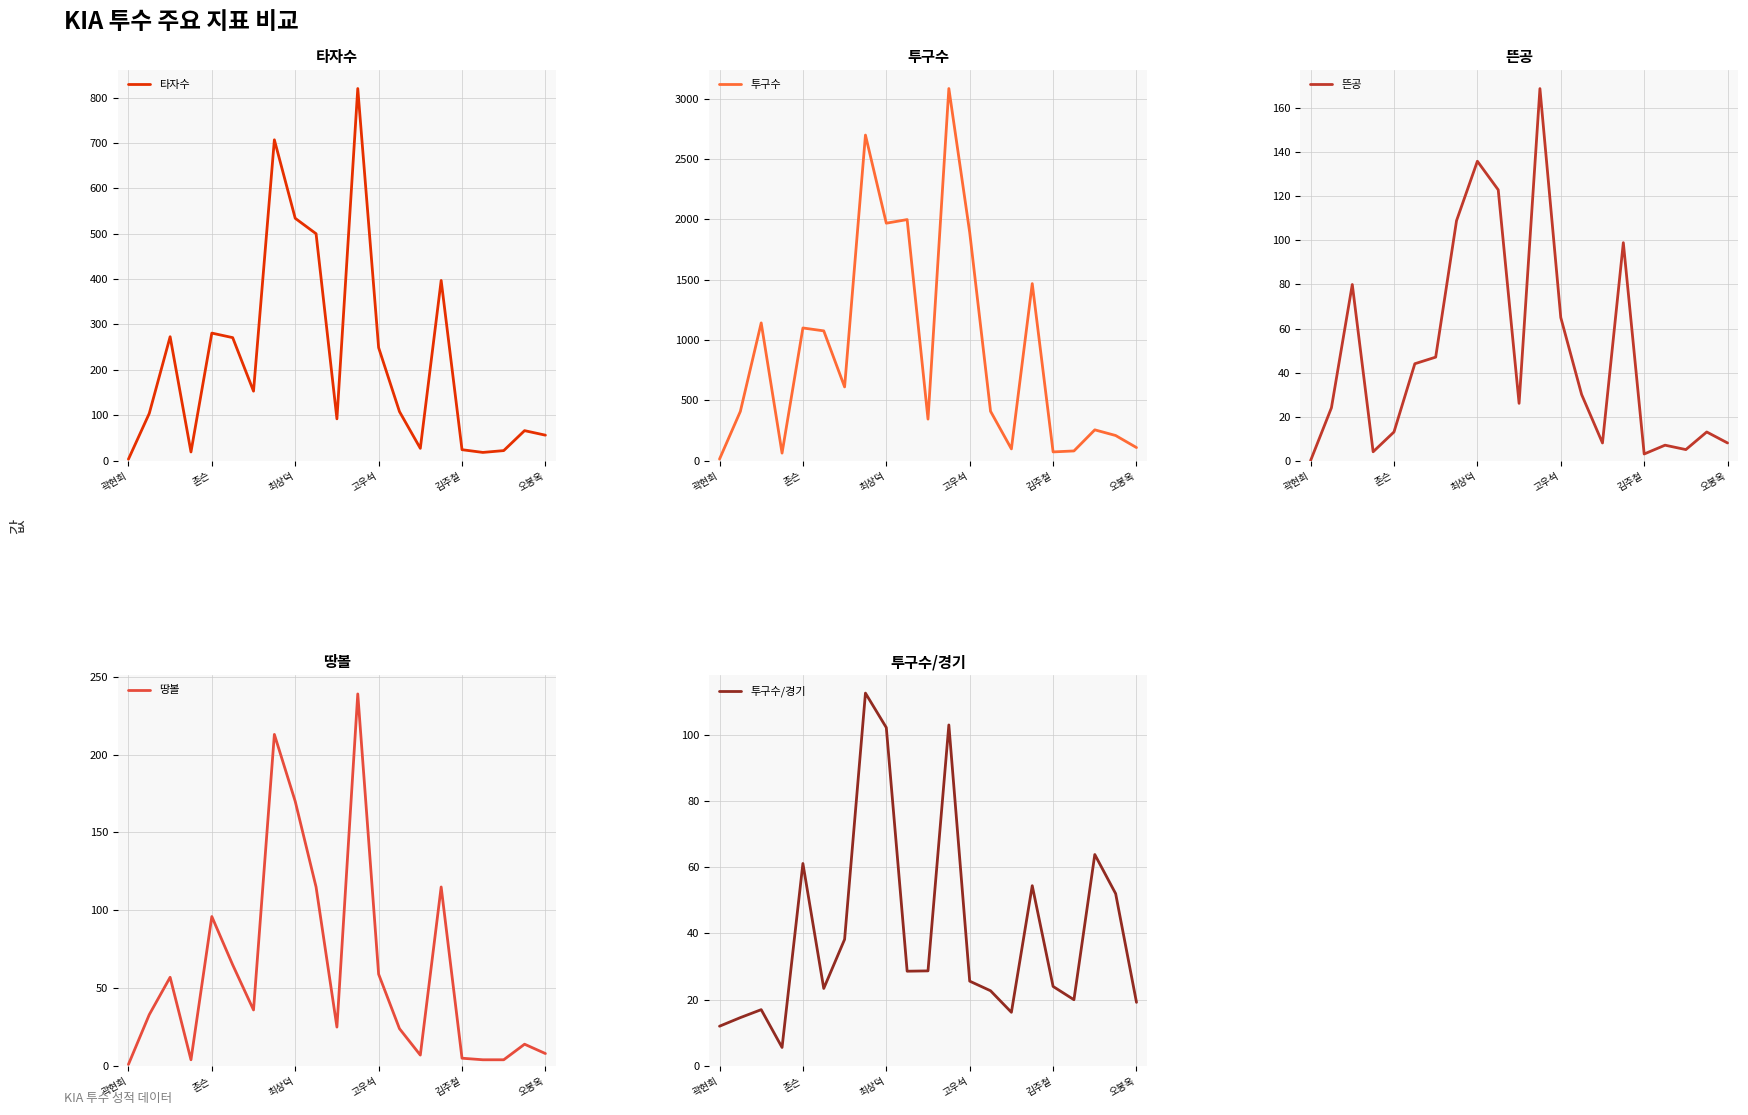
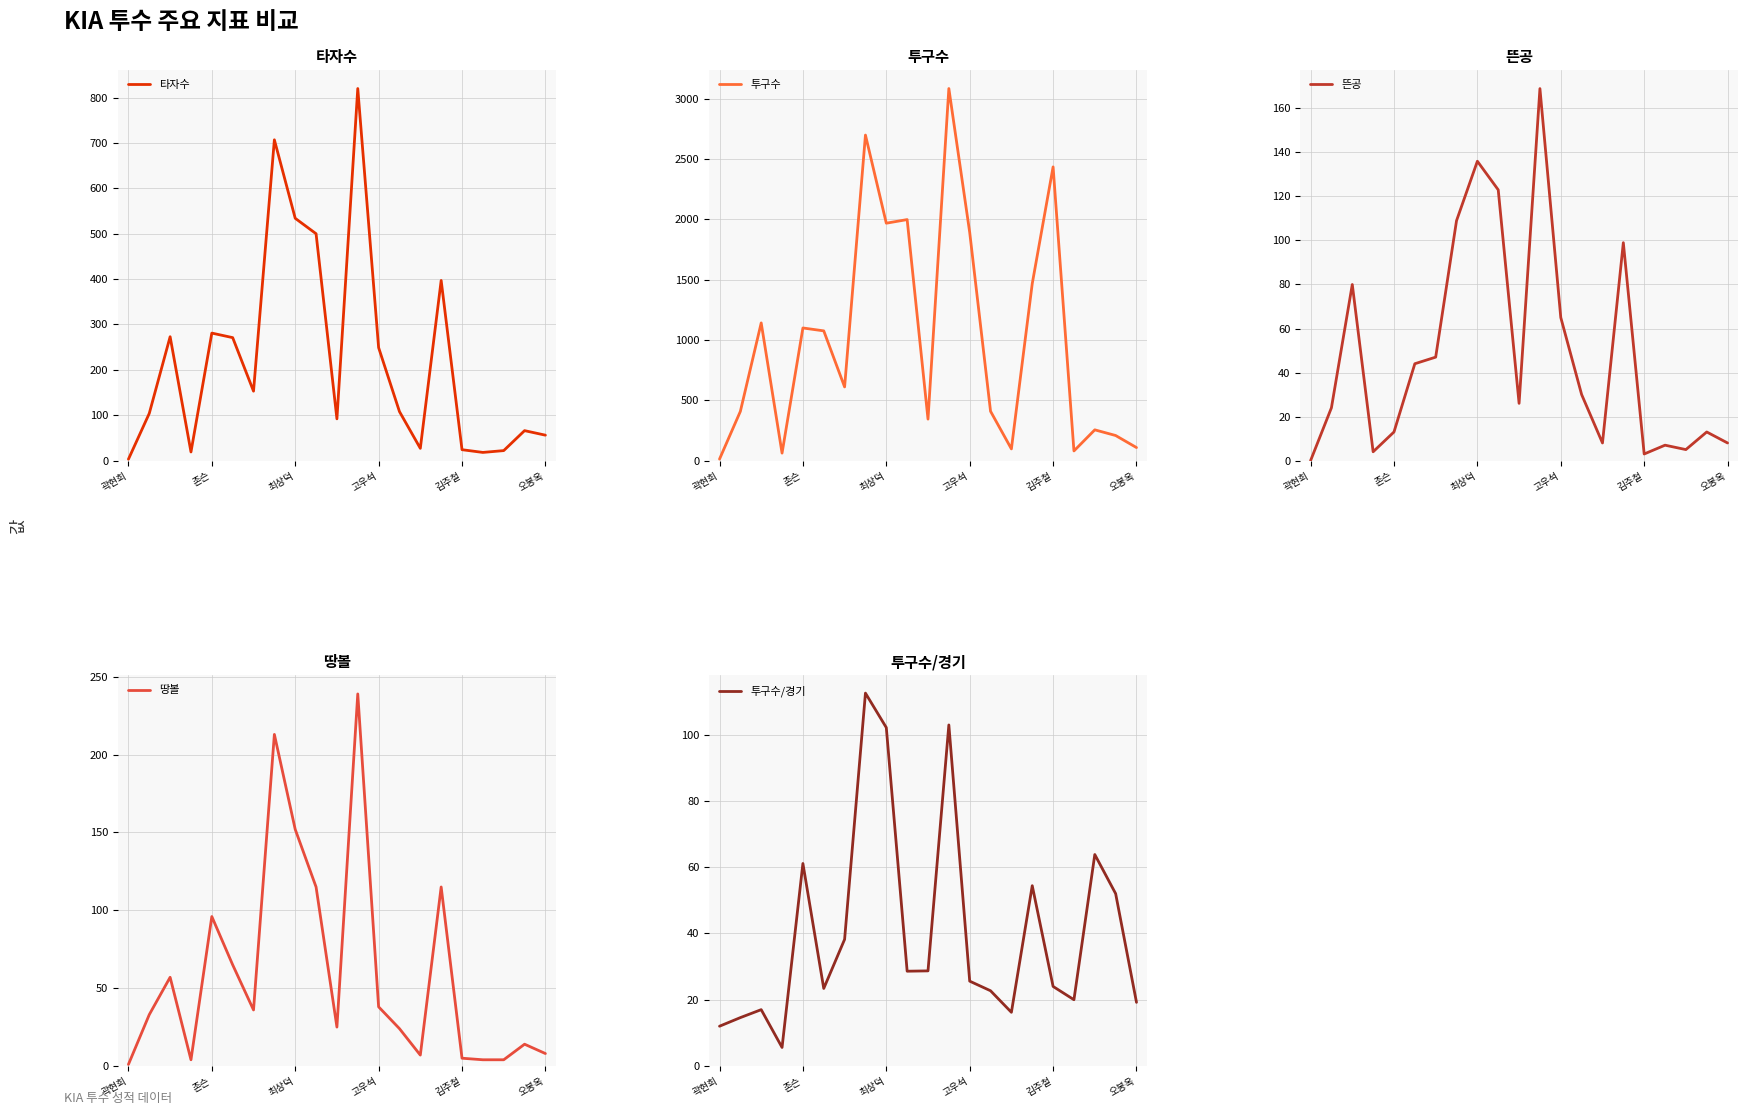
투구수, 김주철: 70 -> 2440
땅볼, 최상덕: 170 -> 152
땅볼, 고우석: 59 -> 38
